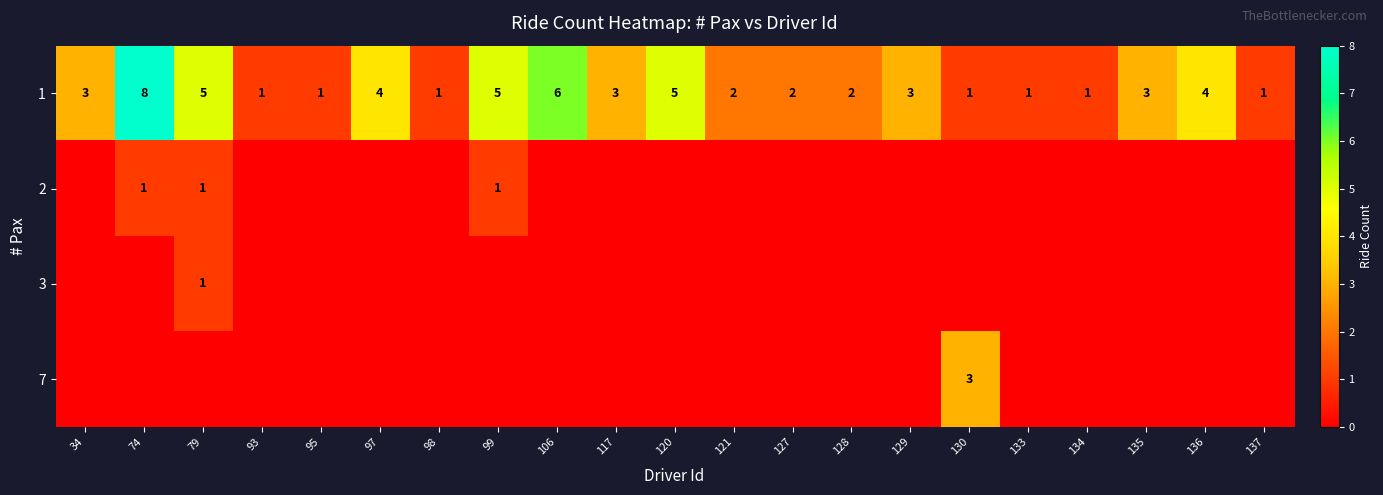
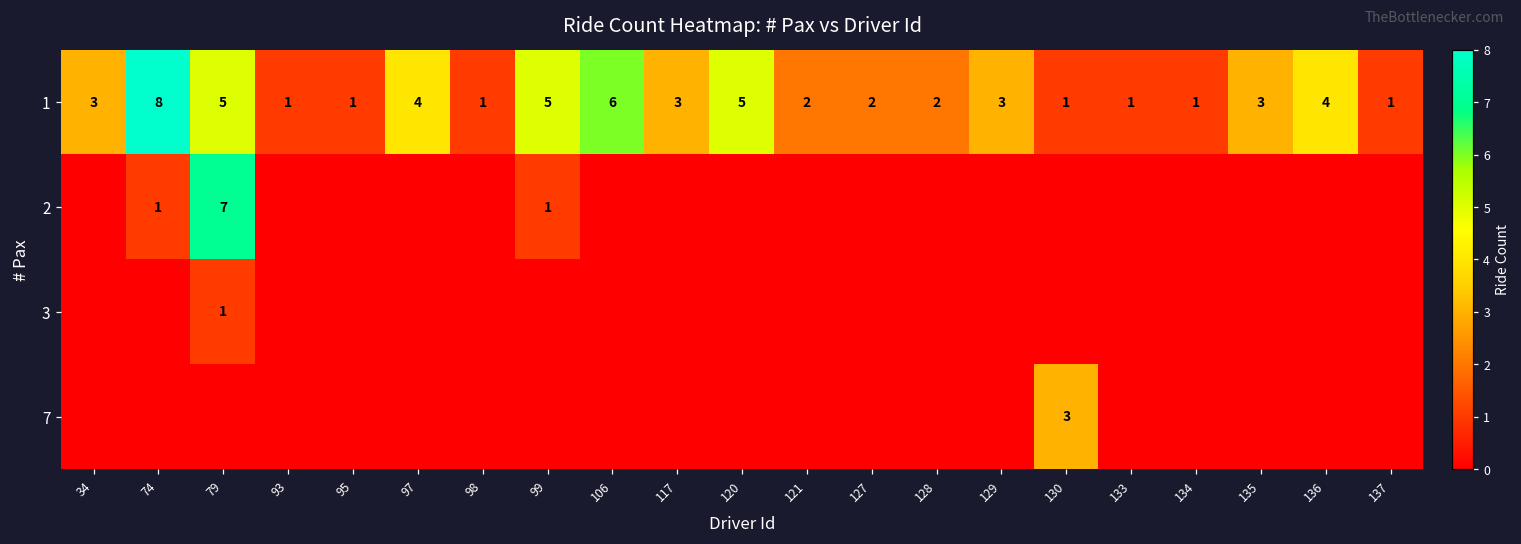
2, 79: 1 -> 7
